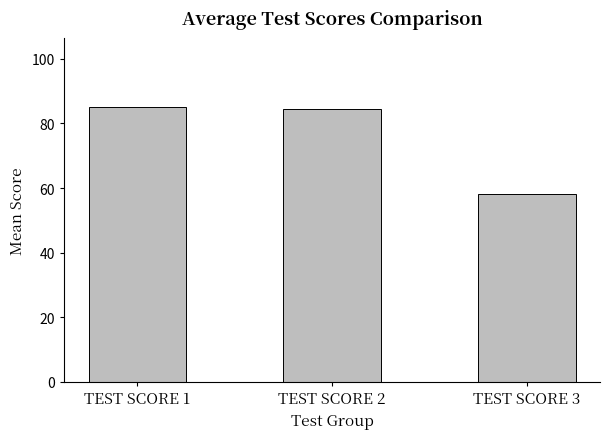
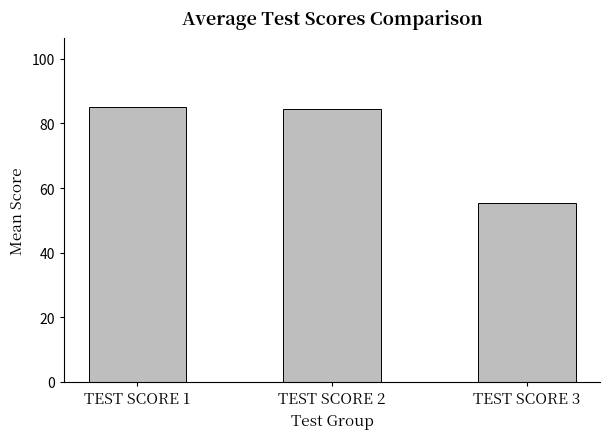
TEST SCORE 3: 58 -> 55
